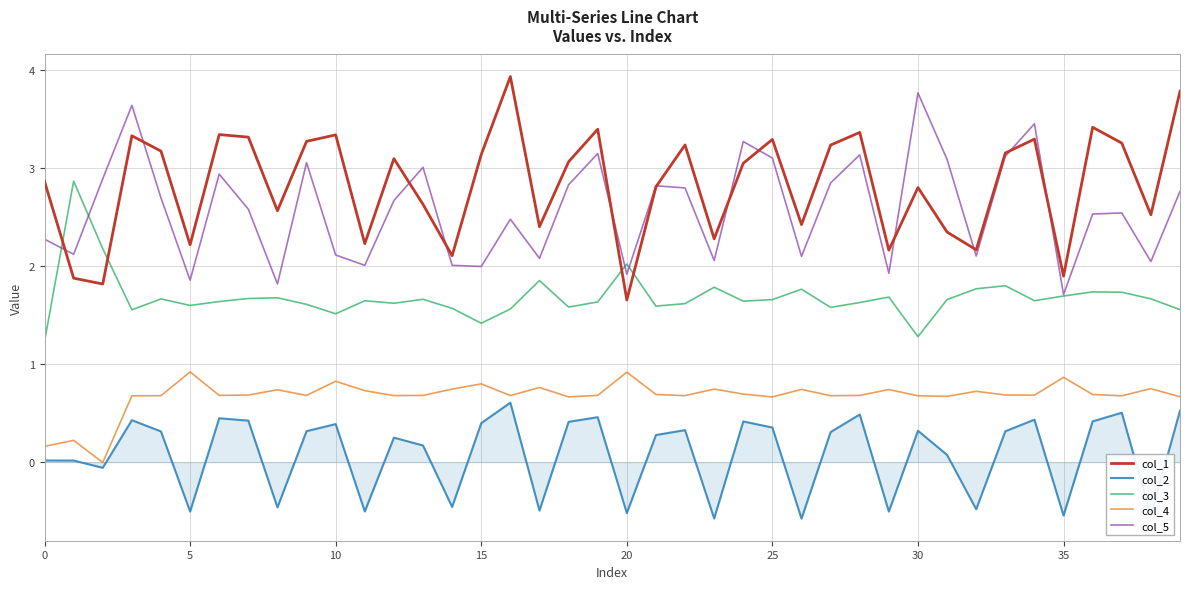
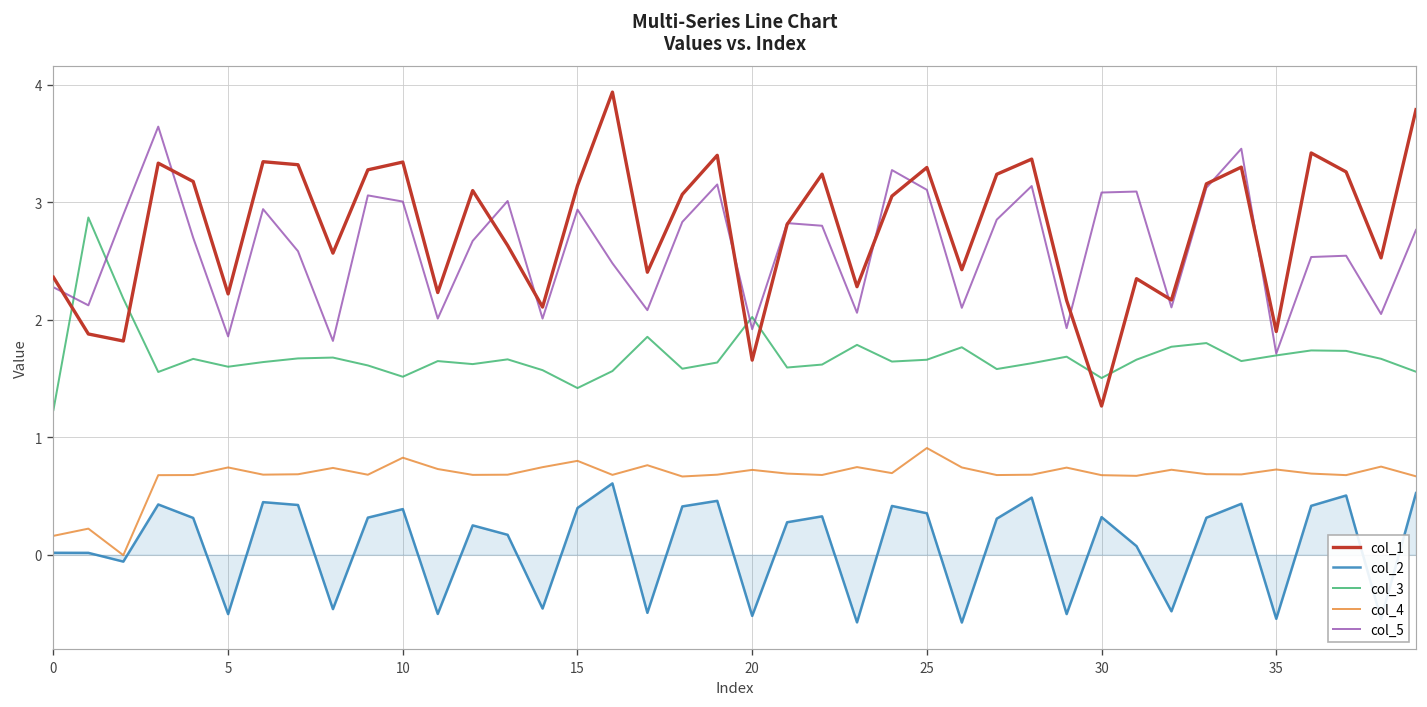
col_1, 0: 2.9 -> 2.4
col_4, 5: 0.9 -> 0.7
col_5, 10: 2.1 -> 3.0
col_5, 15: 2.0 -> 2.9
col_4, 20: 0.9 -> 0.7
col_4, 25: 0.7 -> 0.9
col_1, 30: 2.8 -> 1.3
col_3, 30: 1.3 -> 1.5
col_5, 30: 3.8 -> 3.1
col_4, 35: 0.9 -> 0.7
